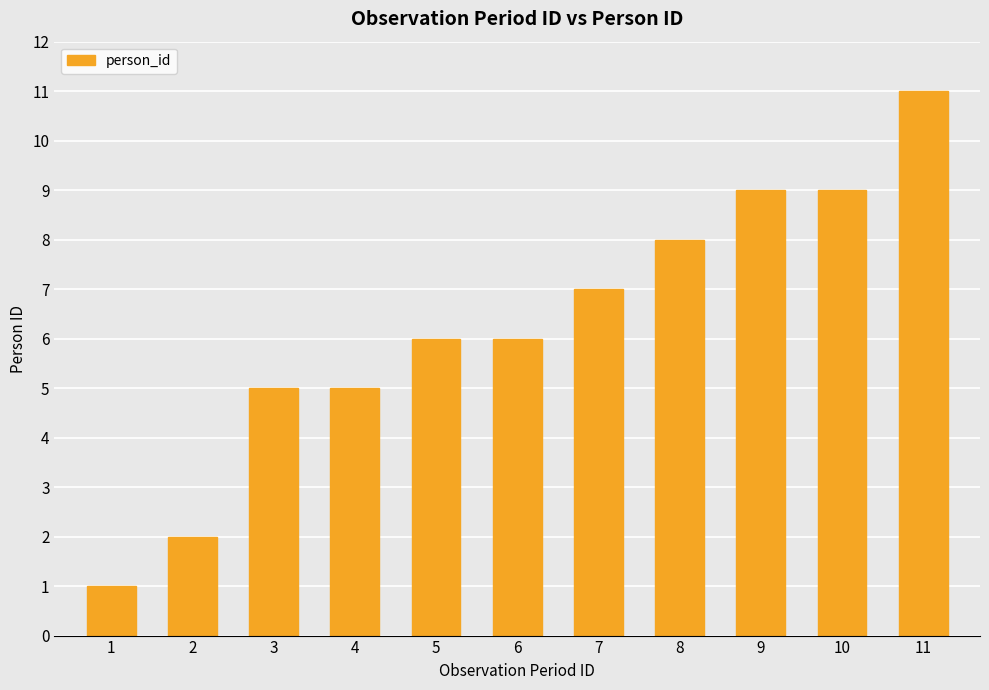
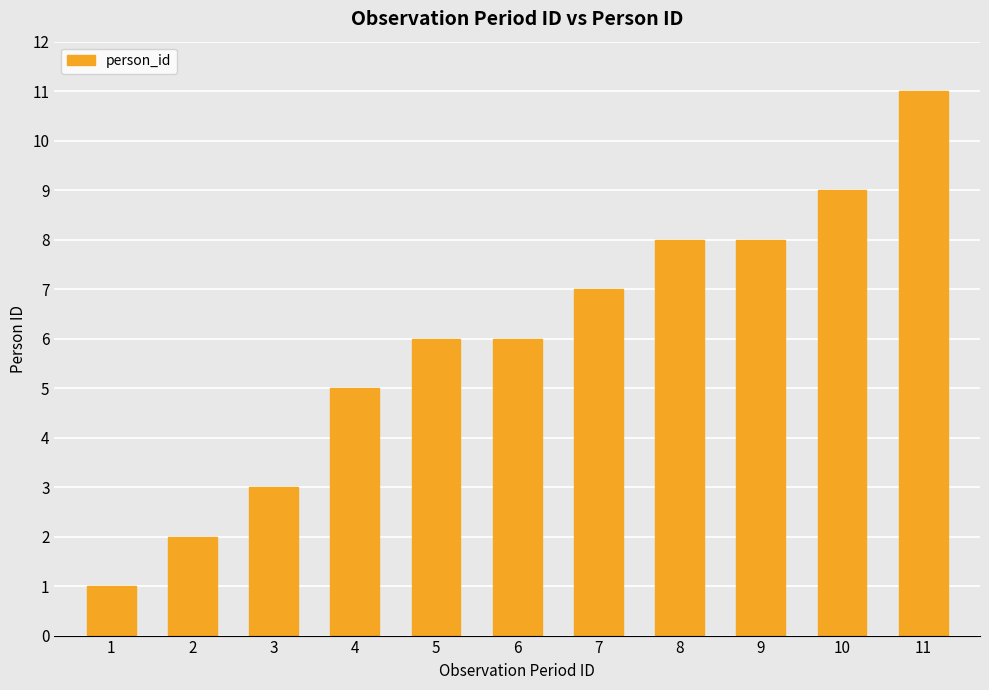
3: 5 -> 3
9: 9 -> 8
